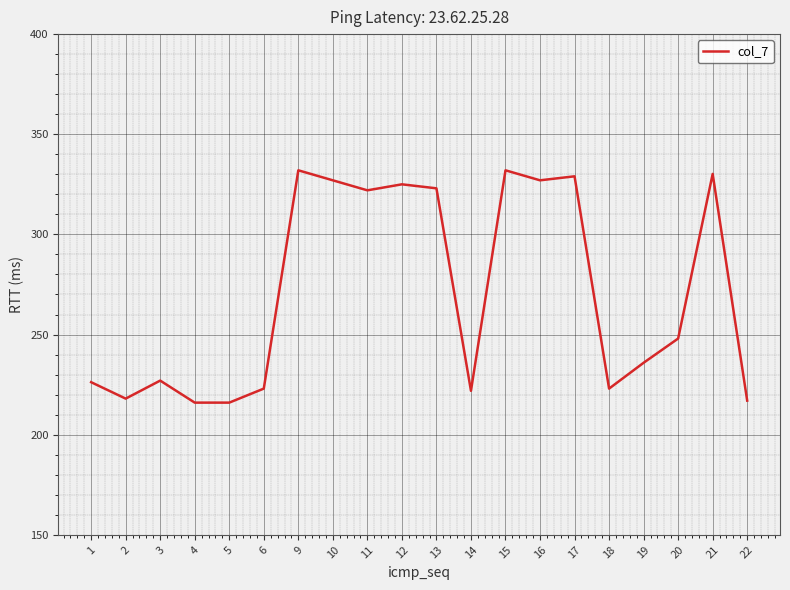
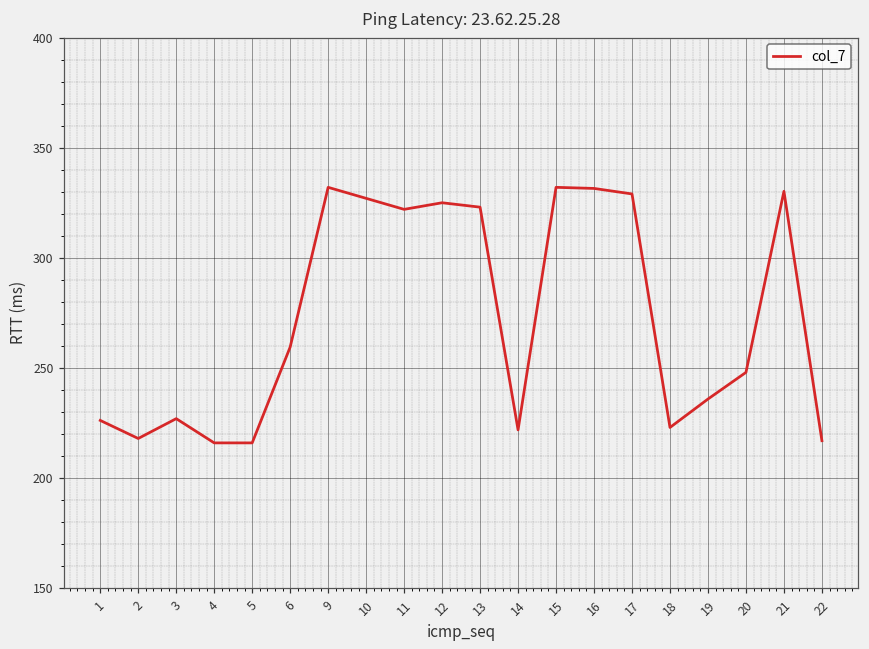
6: 223 -> 260
16: 327 -> 332
